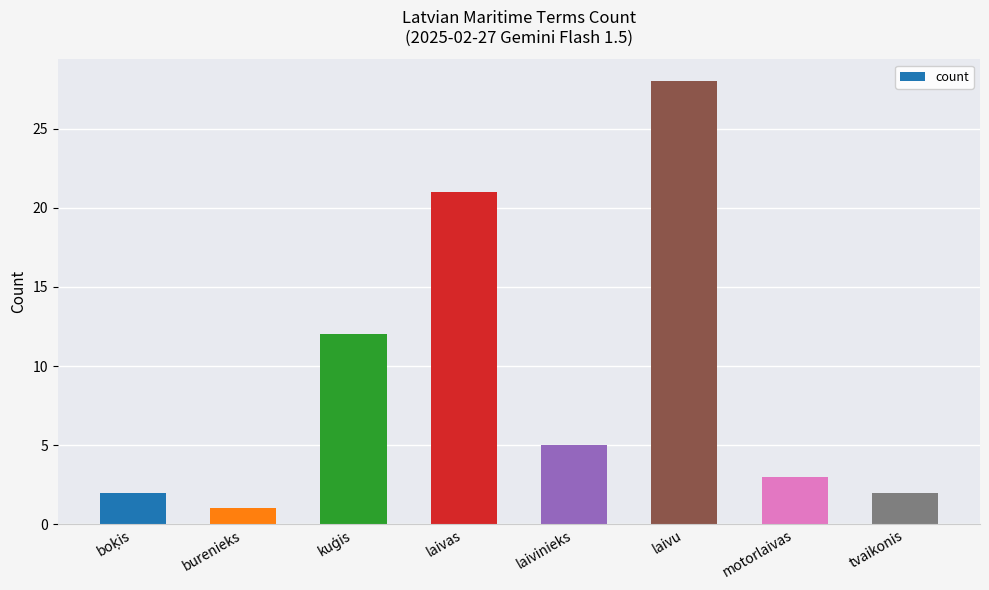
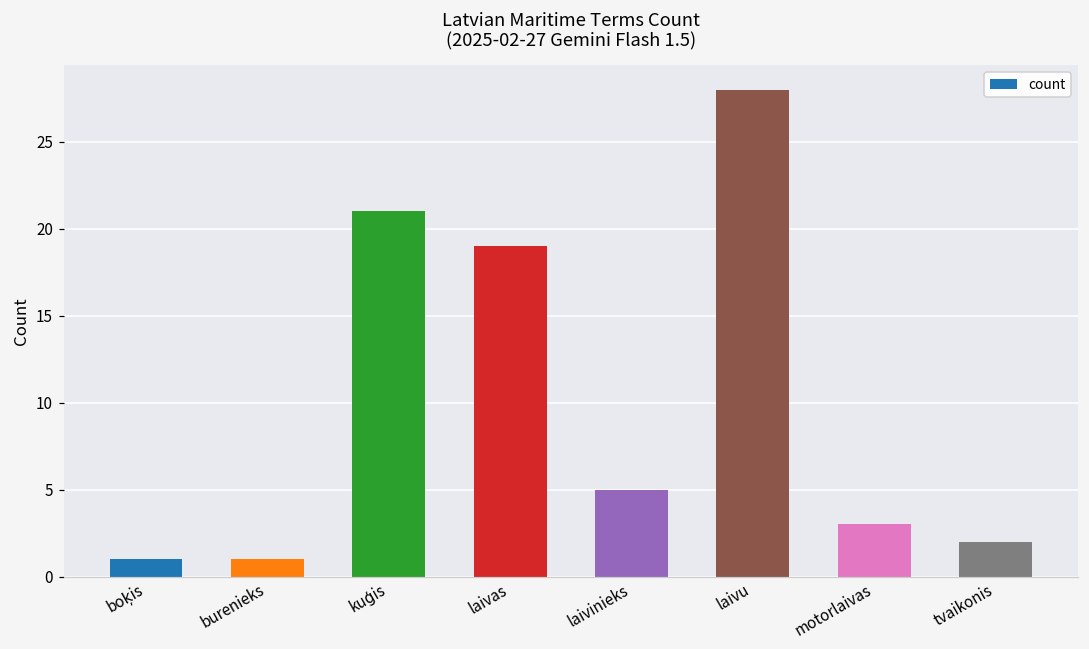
boķis: 2 -> 1
kuģis: 12 -> 21
laivas: 21 -> 19
